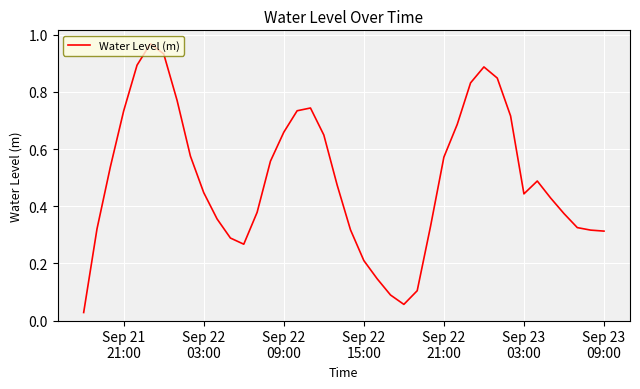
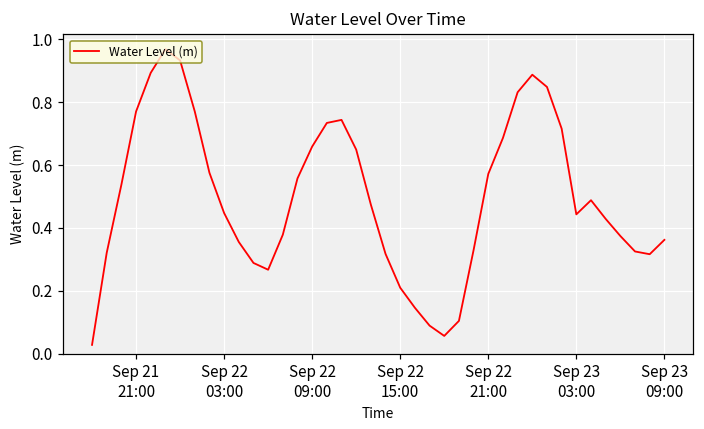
Sep 21 21:00: 0.73 -> 0.77
Sep 23 09:00: 0.31 -> 0.36
